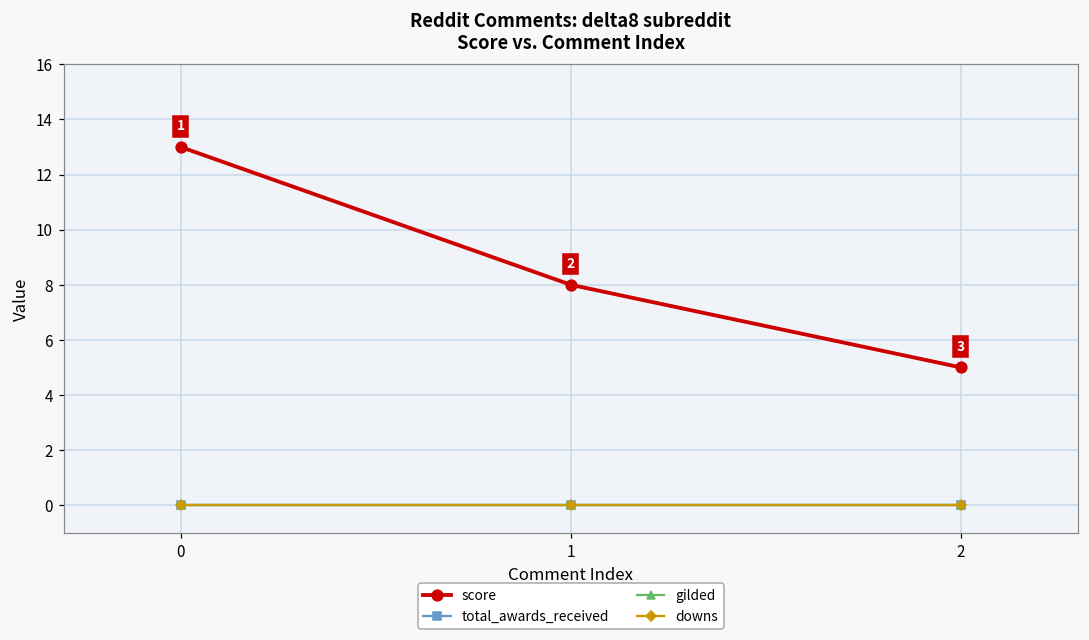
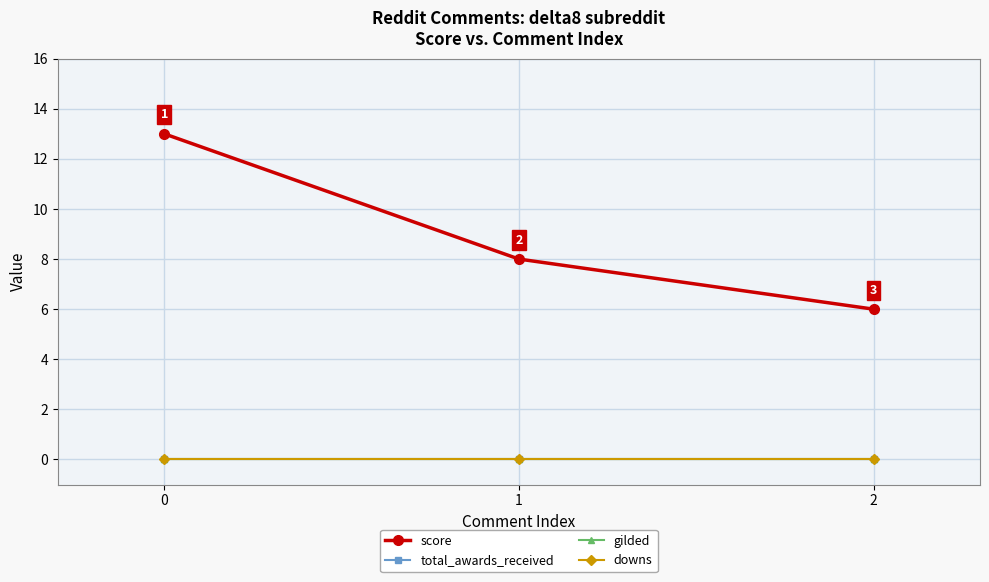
score, 2: 5 -> 6
